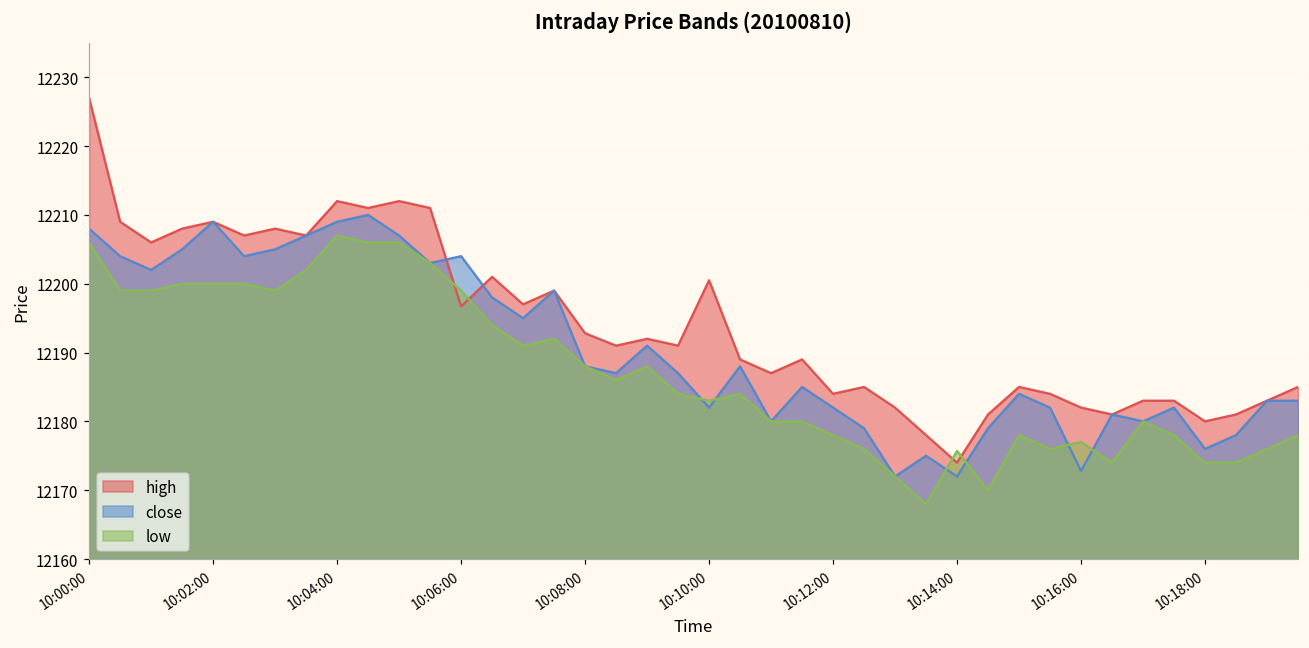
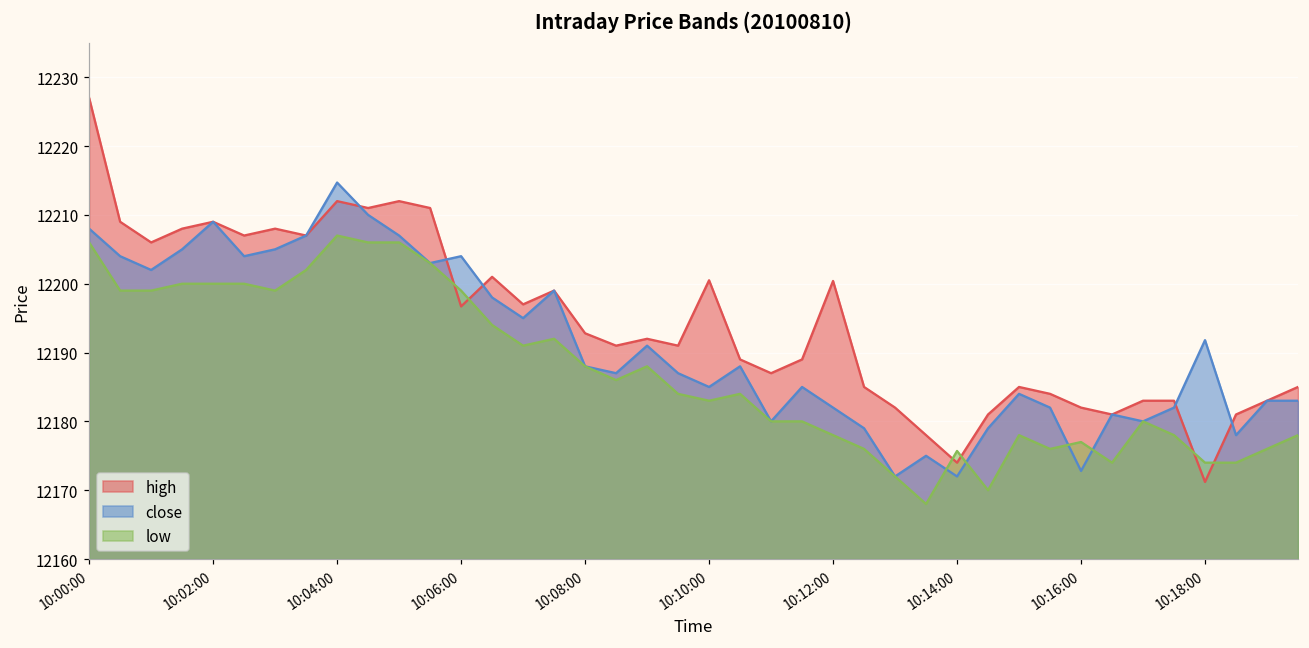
close, 10:04:00: 12209 -> 12215
close, 10:10:00: 12182 -> 12185
high, 10:12:00: 12184 -> 12200
high, 10:18:00: 12180 -> 12171
close, 10:18:00: 12176 -> 12192
